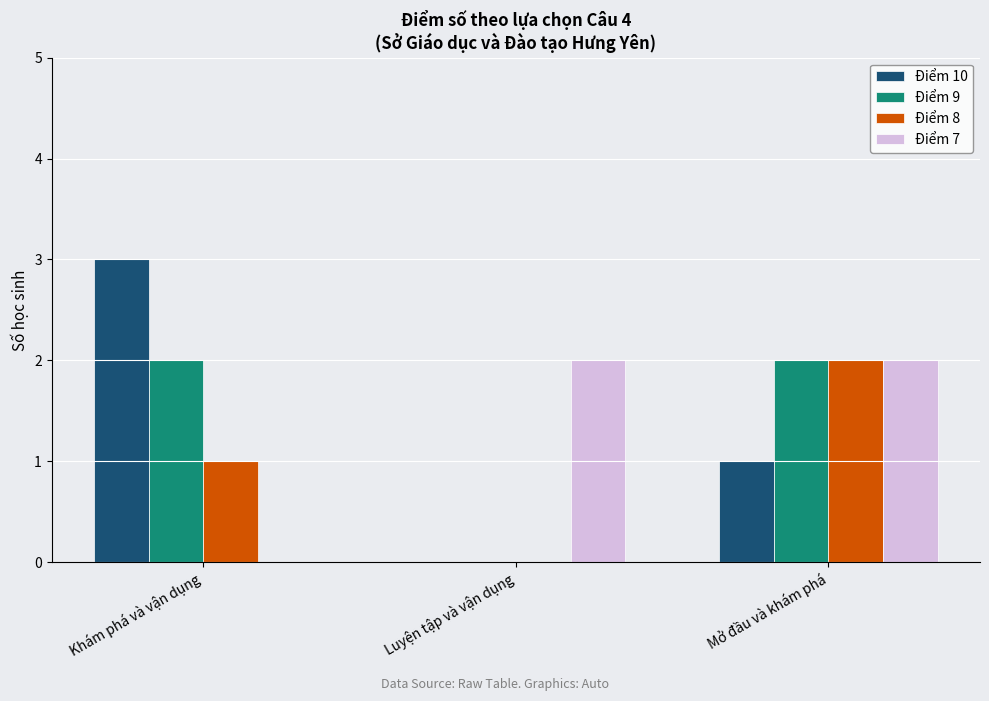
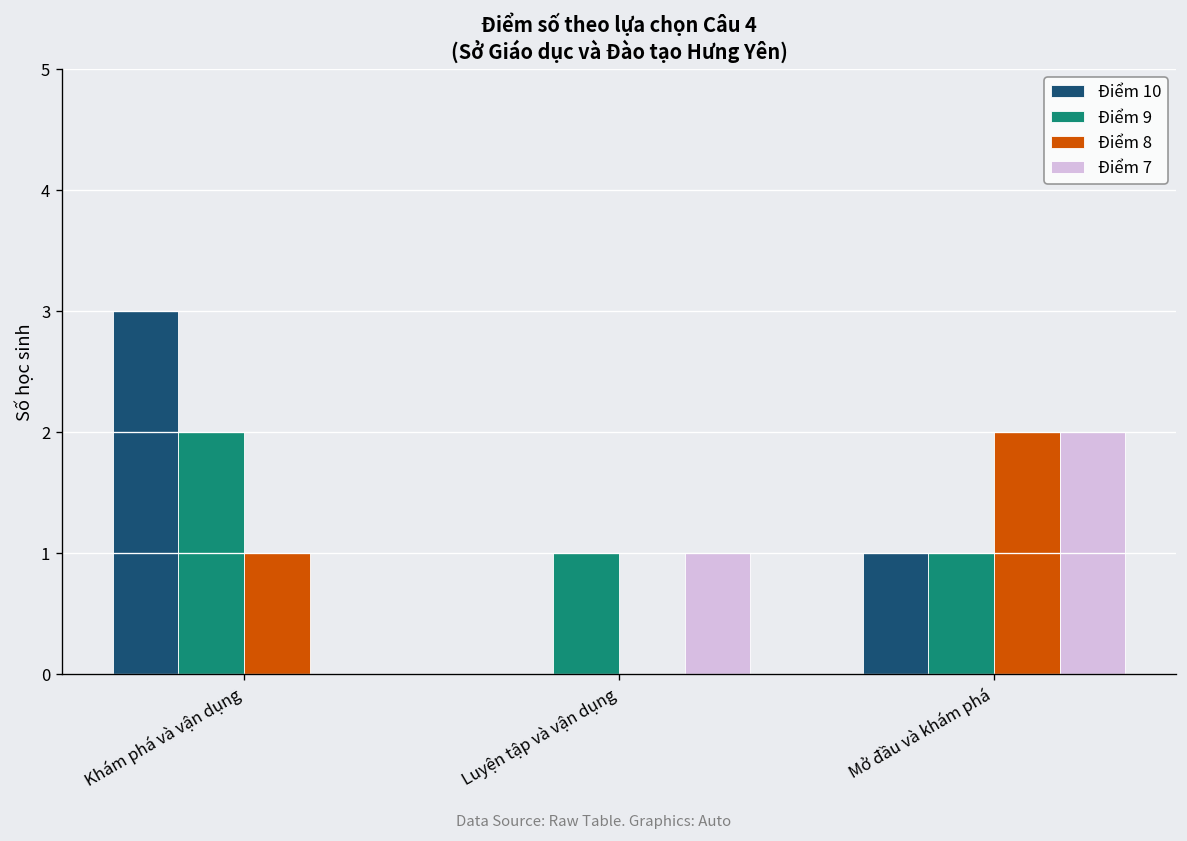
Điểm 9, Luyện tập và vận dụng: 0 -> 1
Điểm 7, Luyện tập và vận dụng: 2 -> 1
Điểm 9, Mở đầu và khám phá: 2 -> 1
